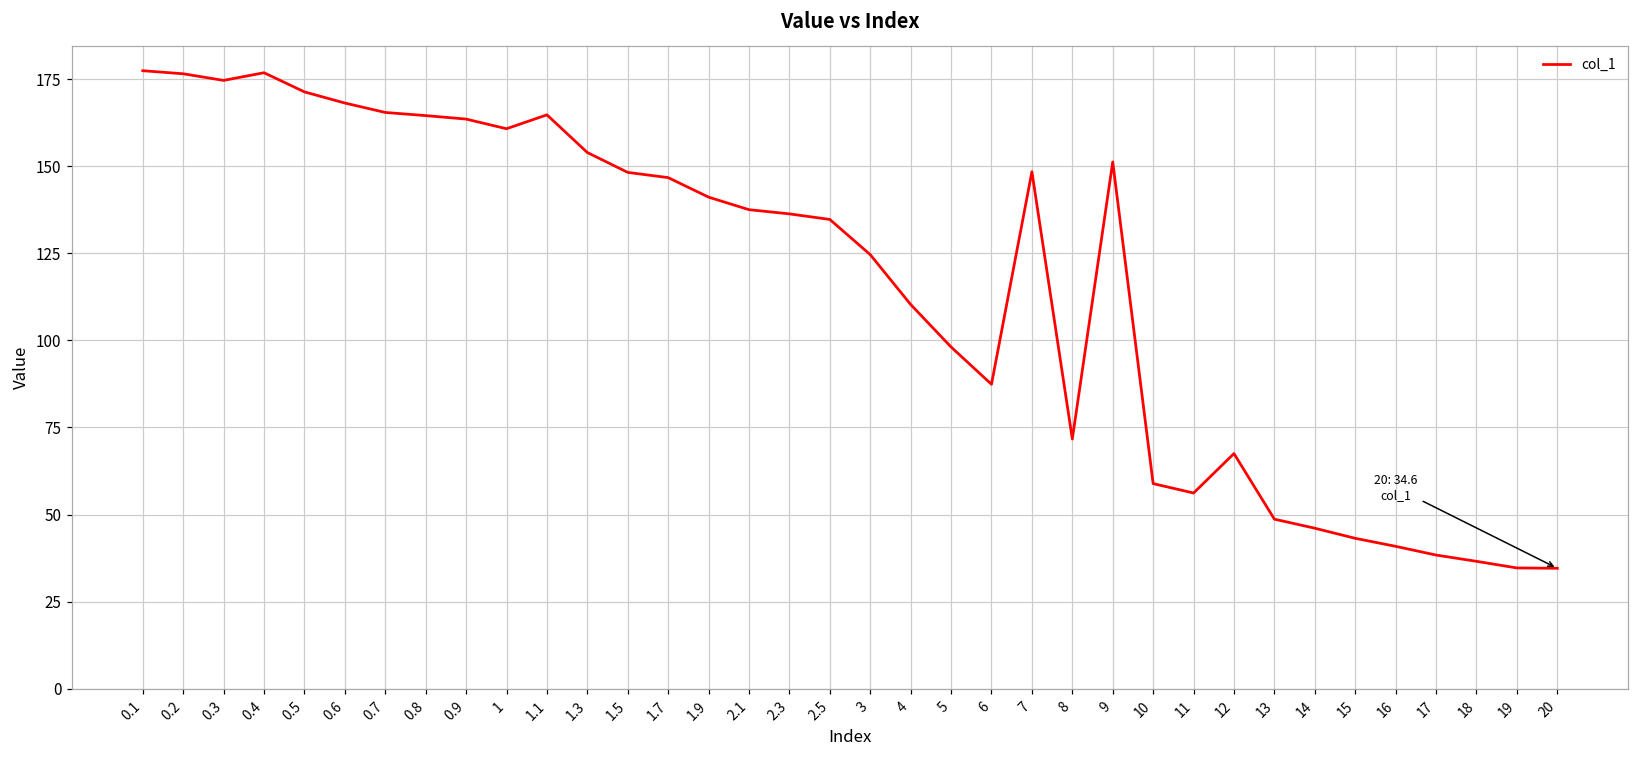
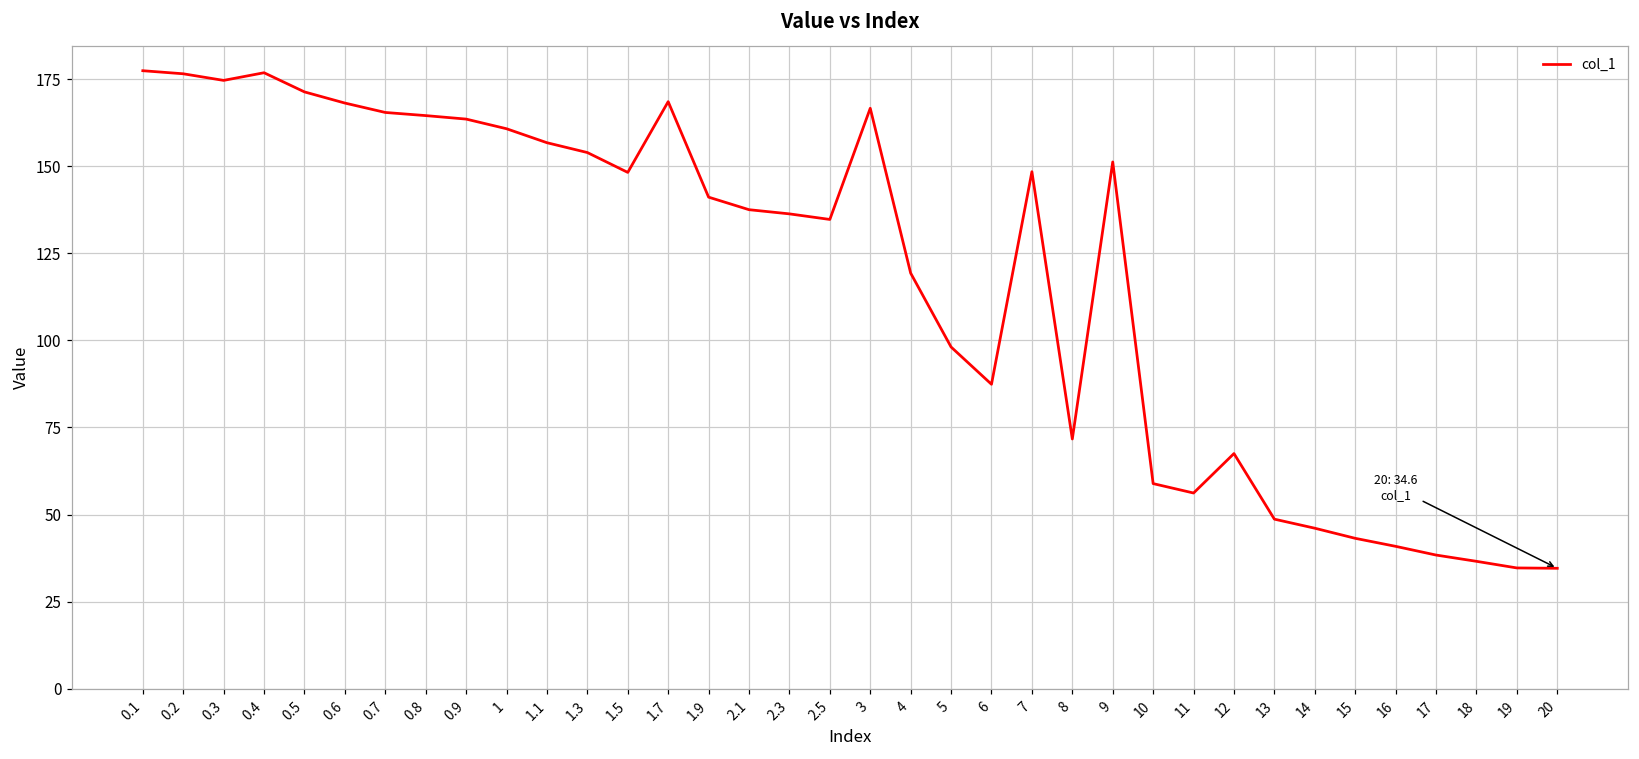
1.1: 165 -> 157
1.7: 147 -> 169
3: 125 -> 167
4: 110 -> 119
